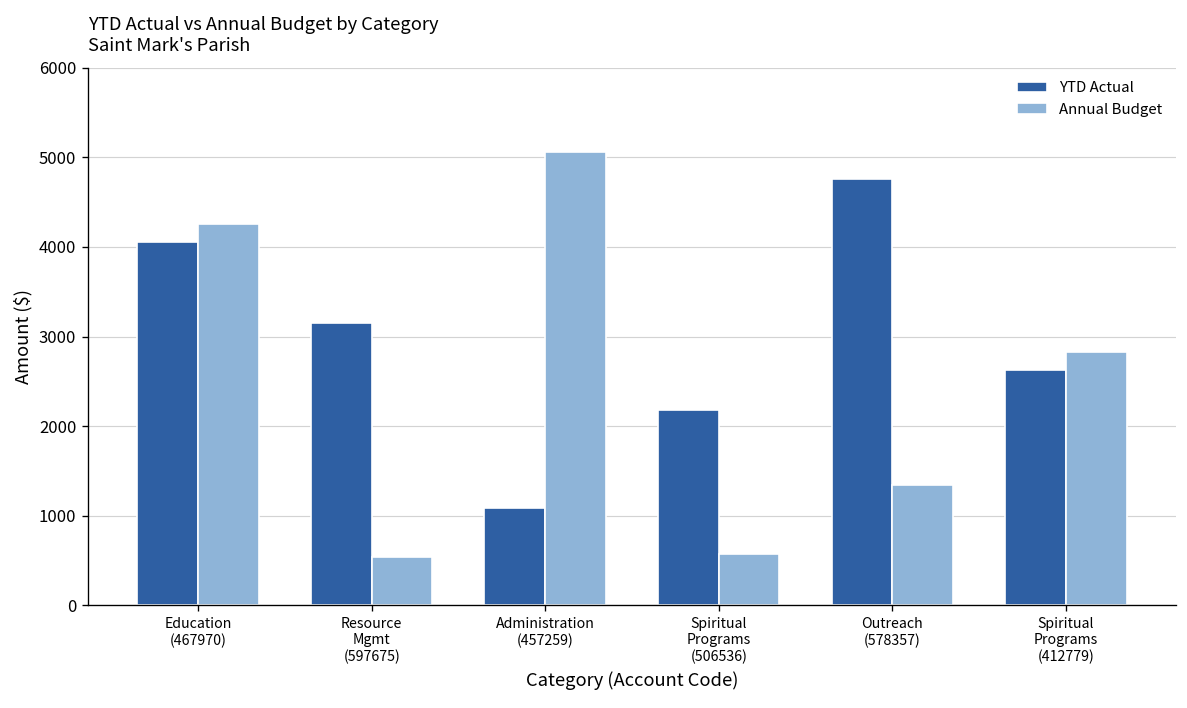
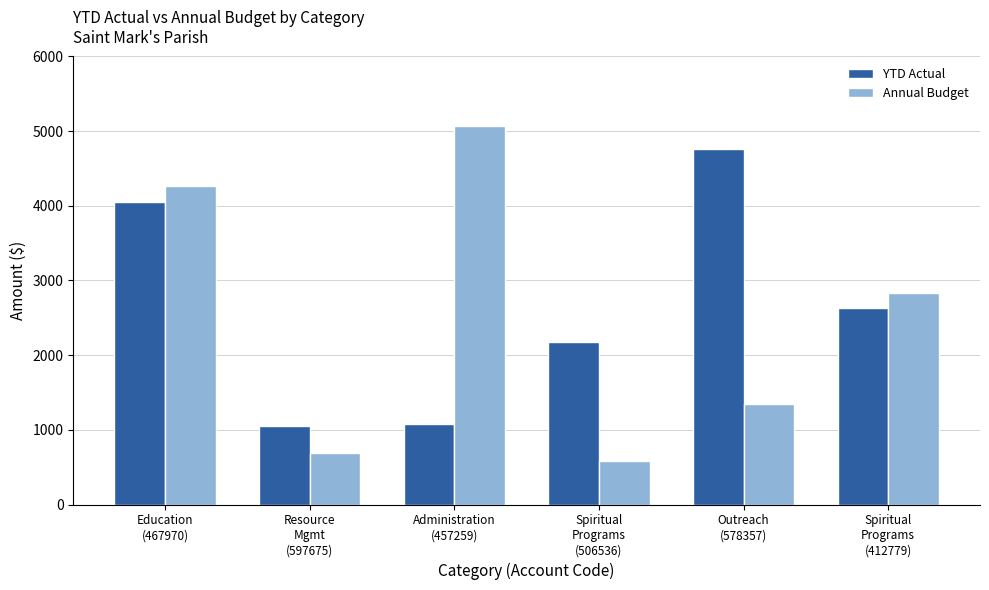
YTD Actual, Resource Mgmt (597675): 3200 -> 1100
Annual Budget, Resource Mgmt (597675): 500 -> 700
